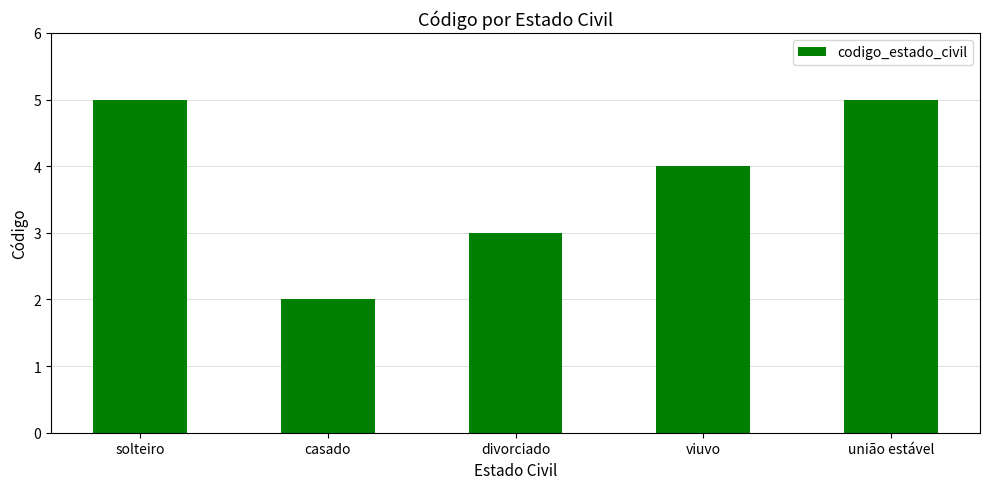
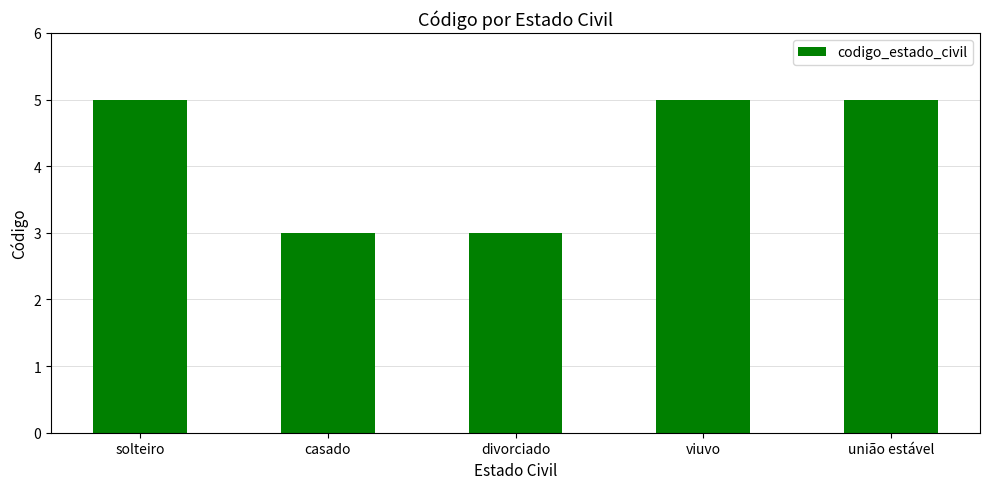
casado: 2 -> 3
viuvo: 4 -> 5
